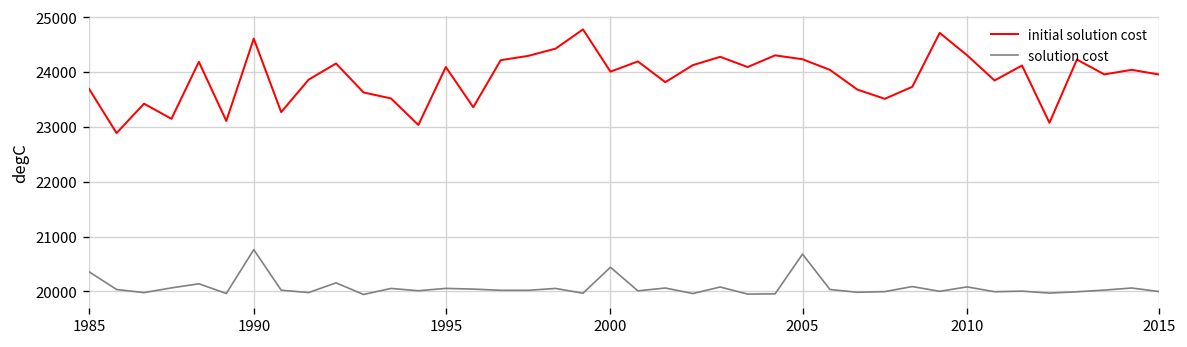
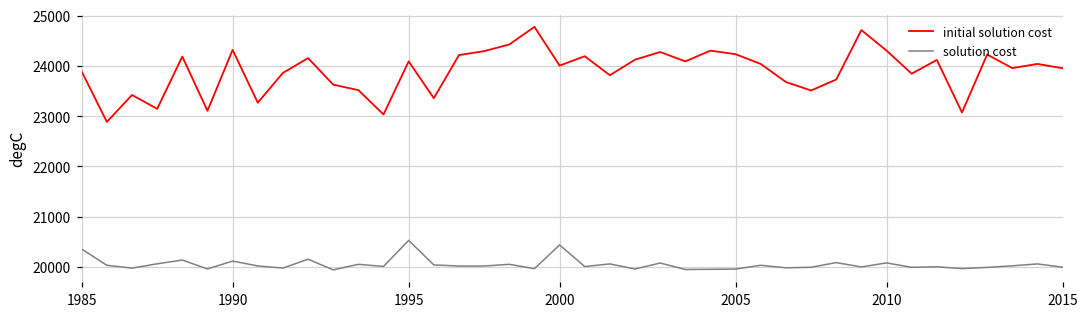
initial solution cost, 1985: 23700 -> 23900
initial solution cost, 1990: 24600 -> 24300
solution cost, 1990: 20800 -> 20100
solution cost, 1995: 20100 -> 20500
solution cost, 2005: 20700 -> 20000
